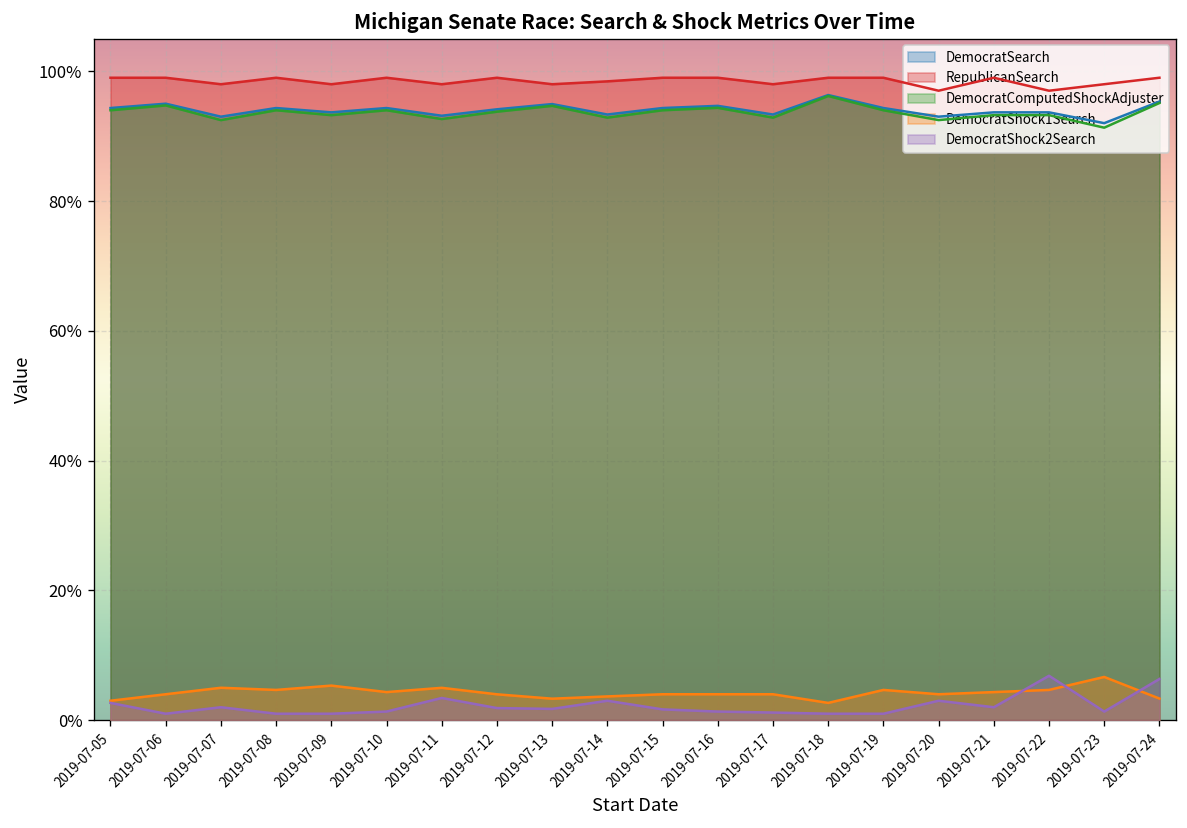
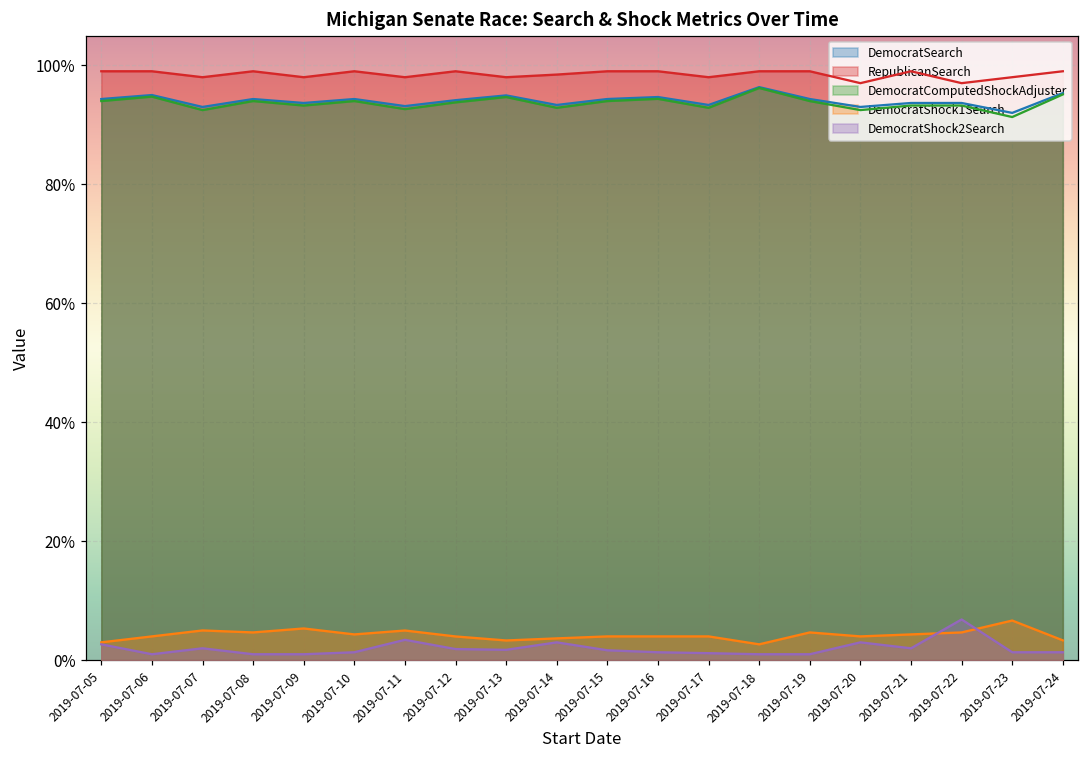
DemocratShock2Search, 2019-07-24: 6% -> 1%
